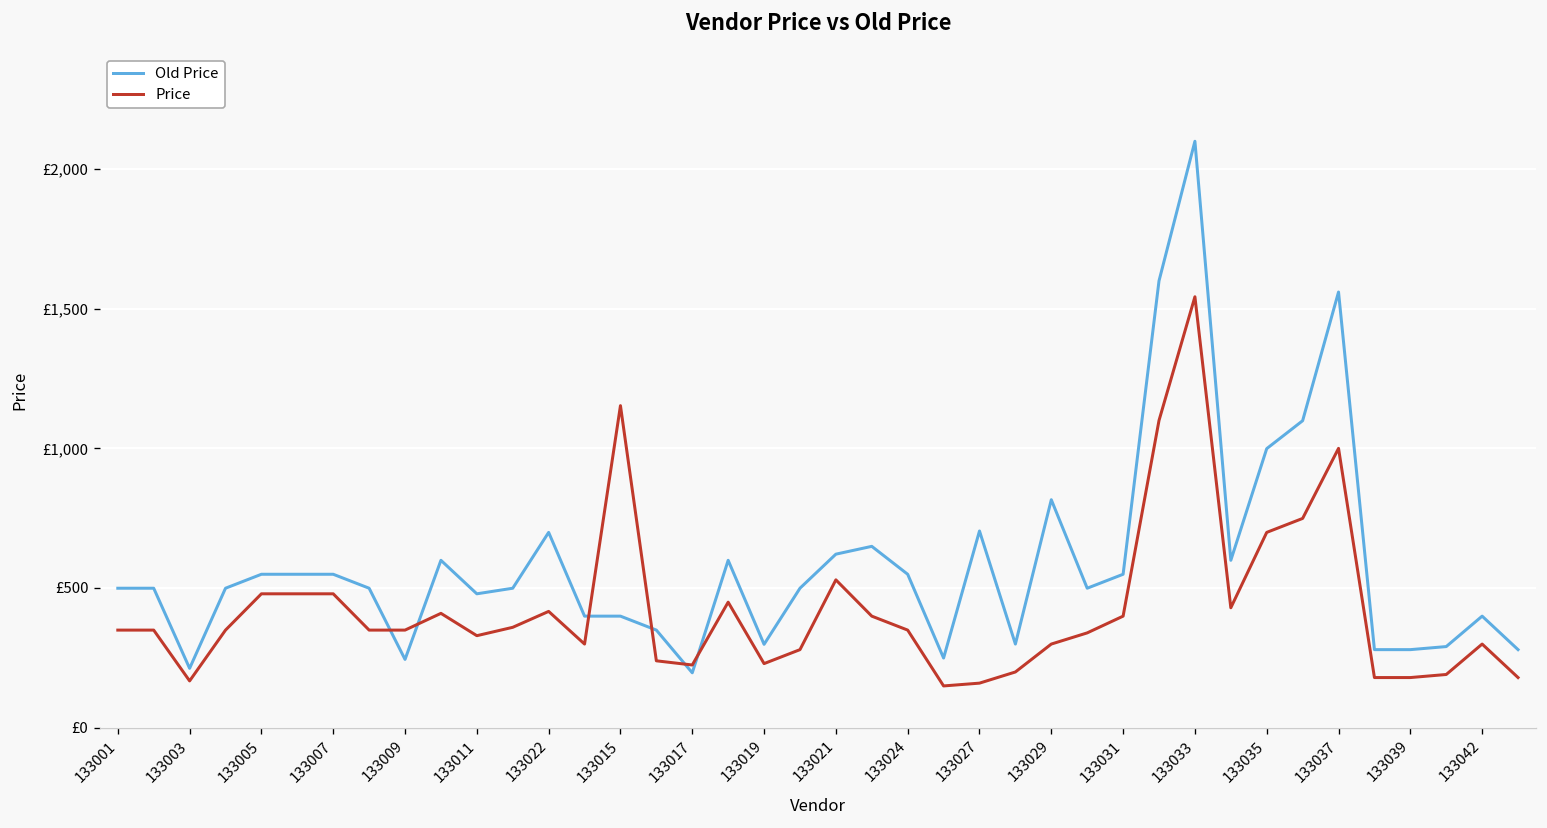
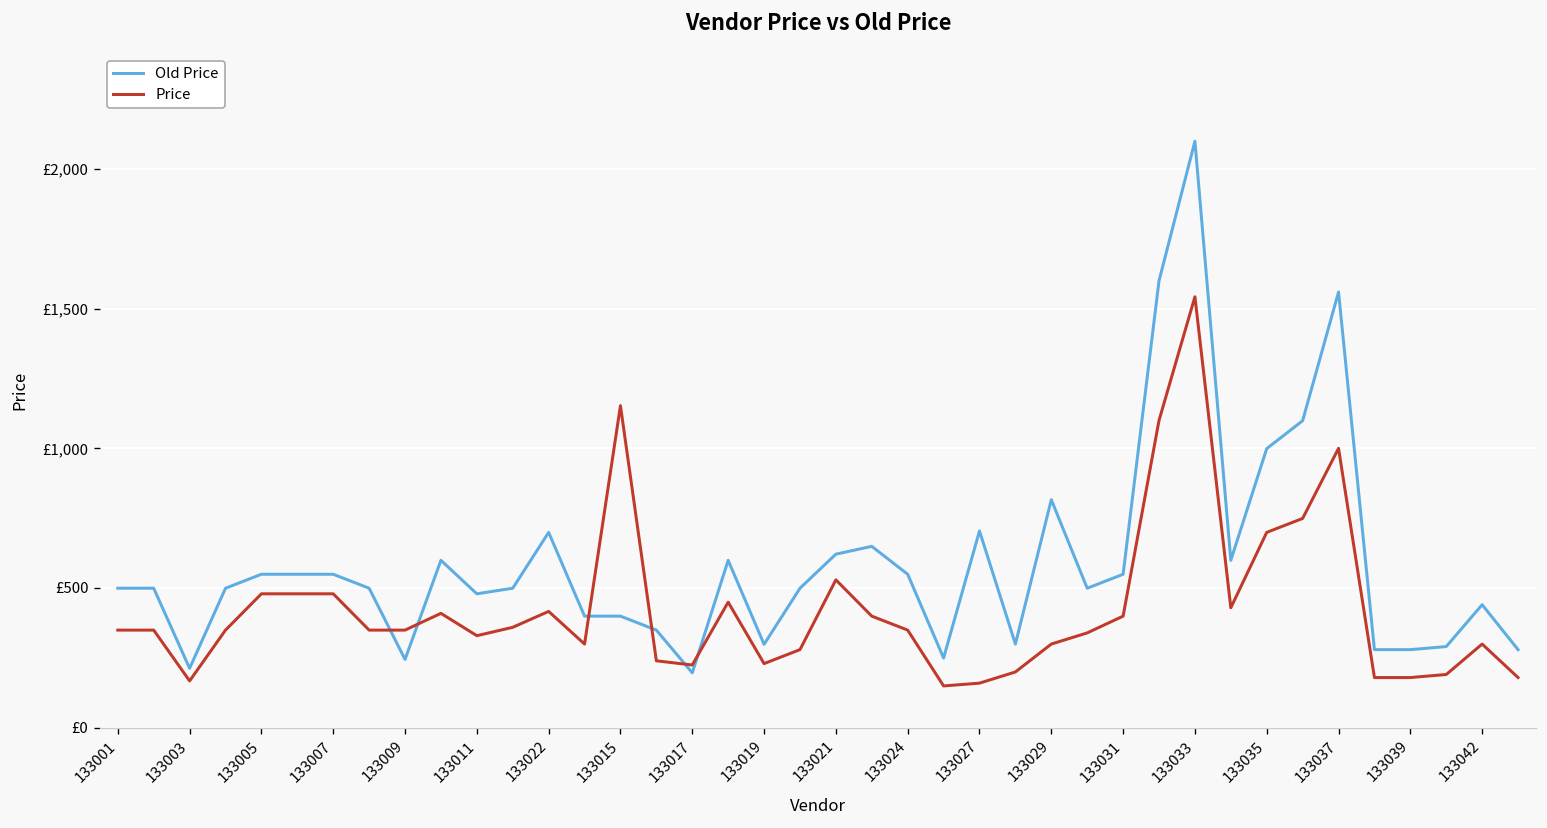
Old Price, 133042: £400 -> £440
